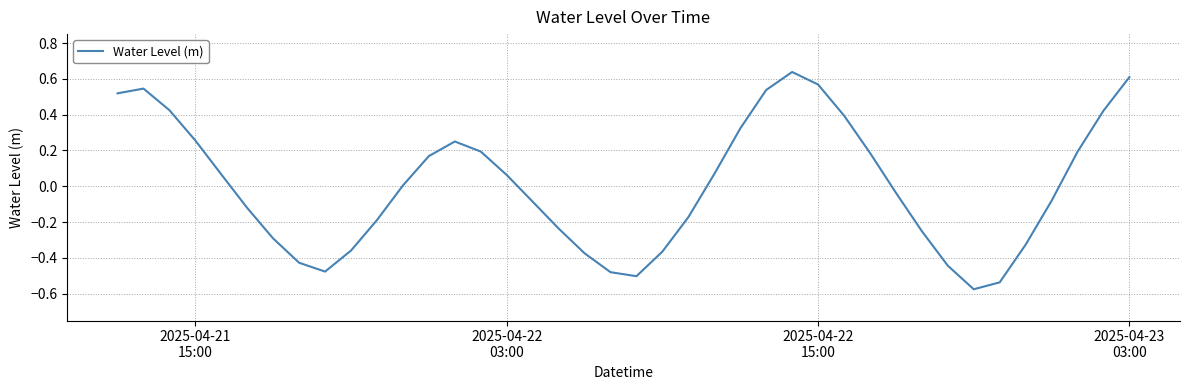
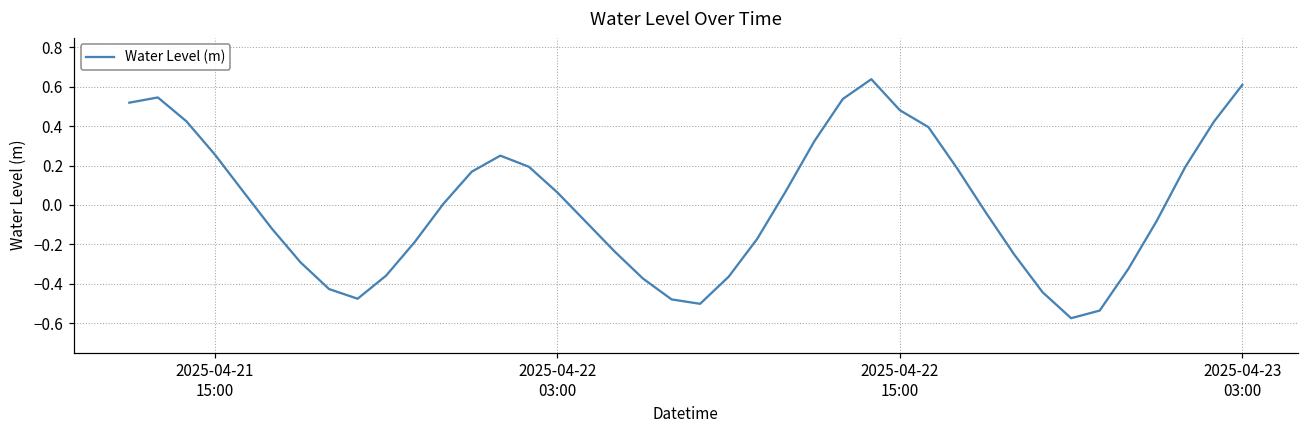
2025-04-22 15:00: 0.57 -> 0.48
